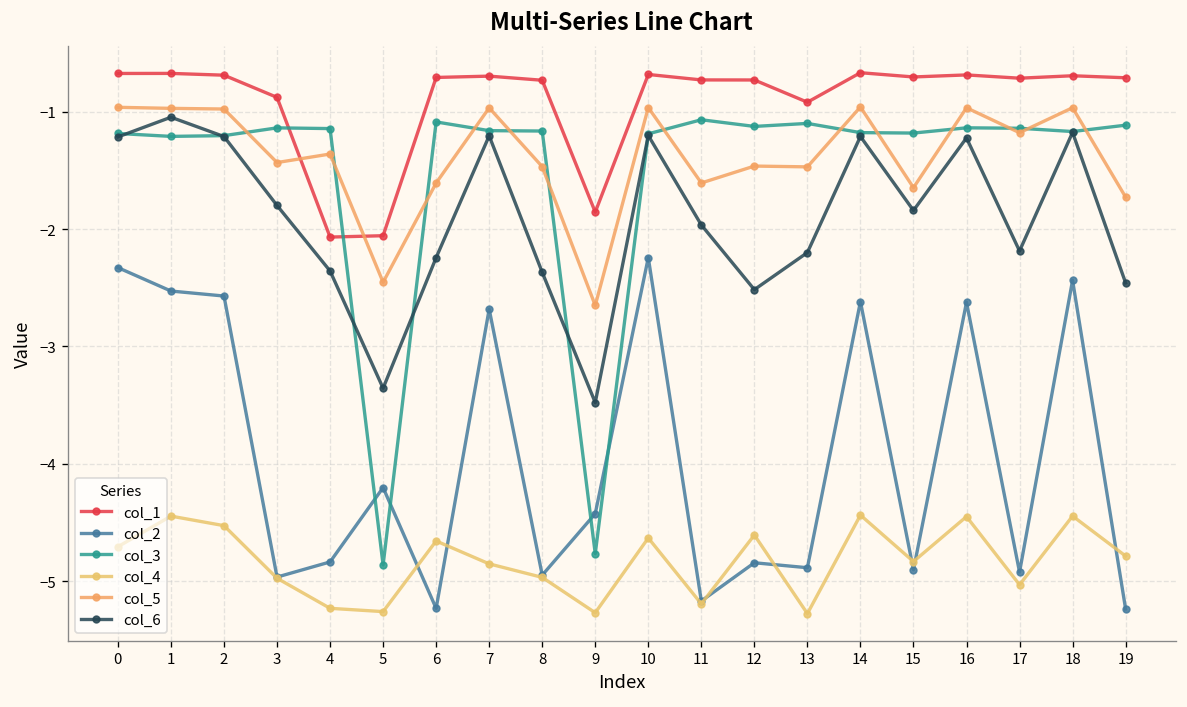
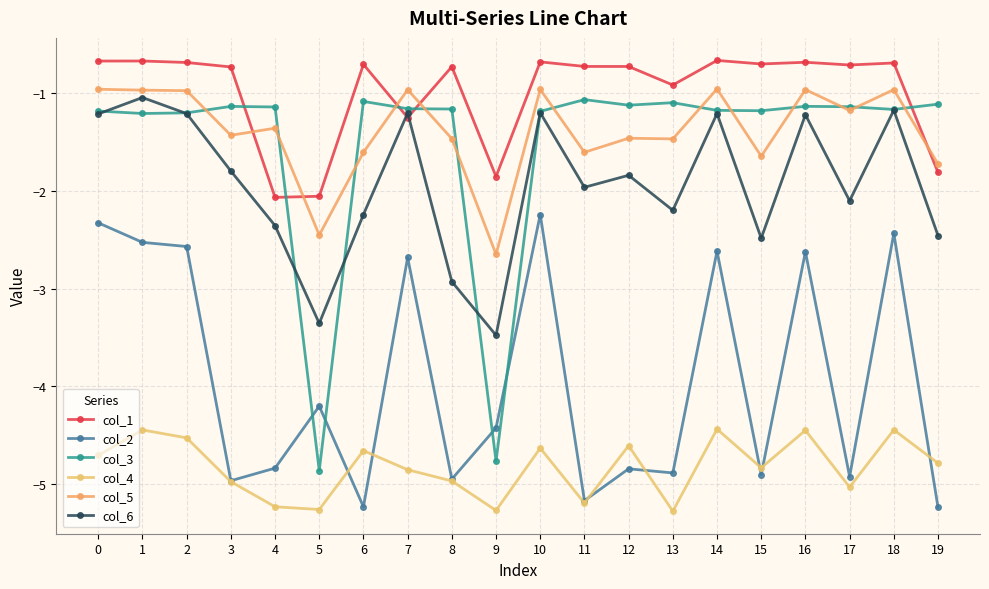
col_1, 3: -0.9 -> -0.7
col_1, 7: -0.7 -> -1.3
col_6, 8: -2.4 -> -2.9
col_6, 12: -2.5 -> -1.8
col_6, 15: -1.8 -> -2.5
col_6, 17: -2.2 -> -2.1
col_1, 19: -0.7 -> -1.8
